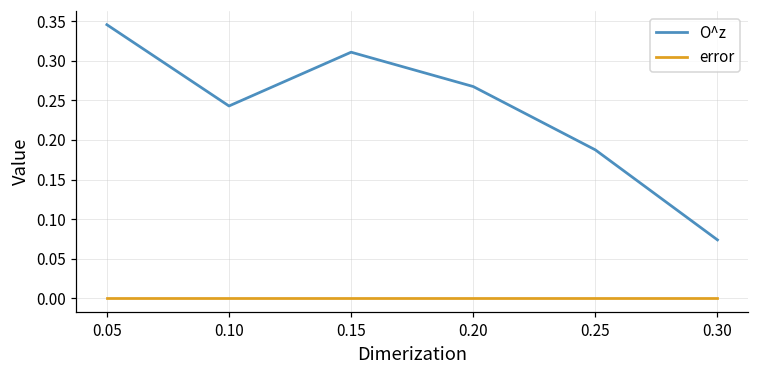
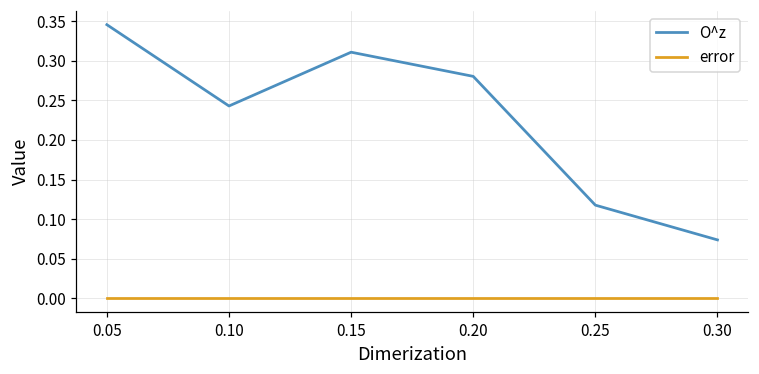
O^z, 0.20: 0.27 -> 0.28
O^z, 0.25: 0.19 -> 0.12
